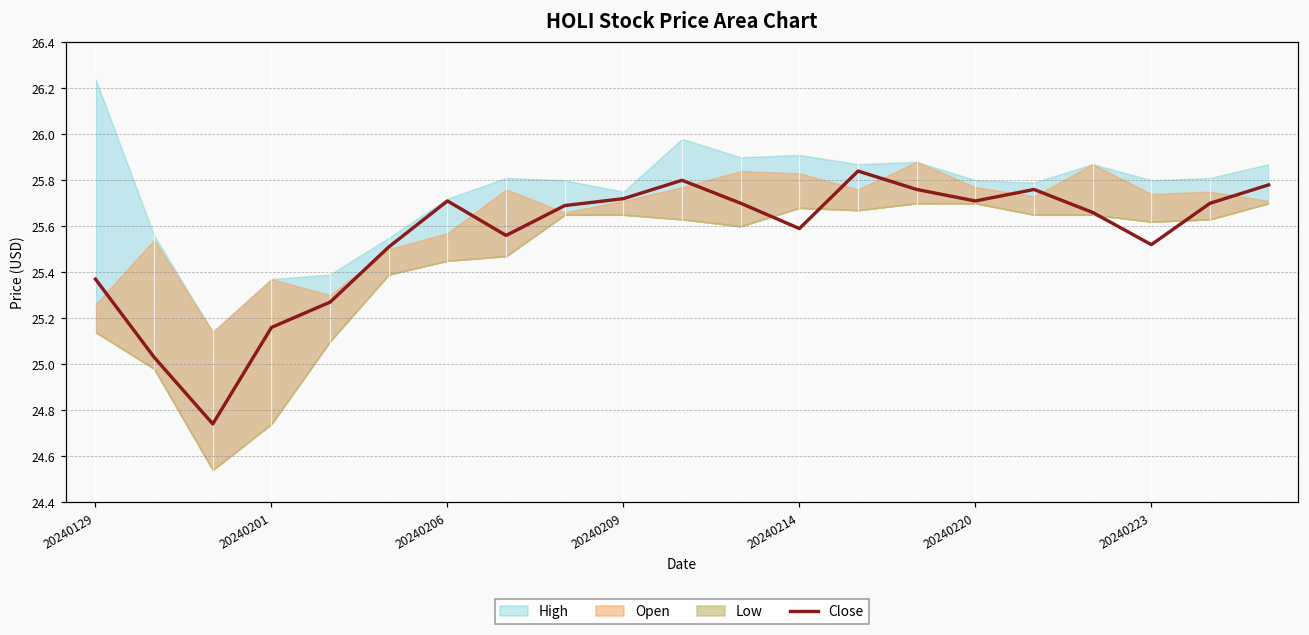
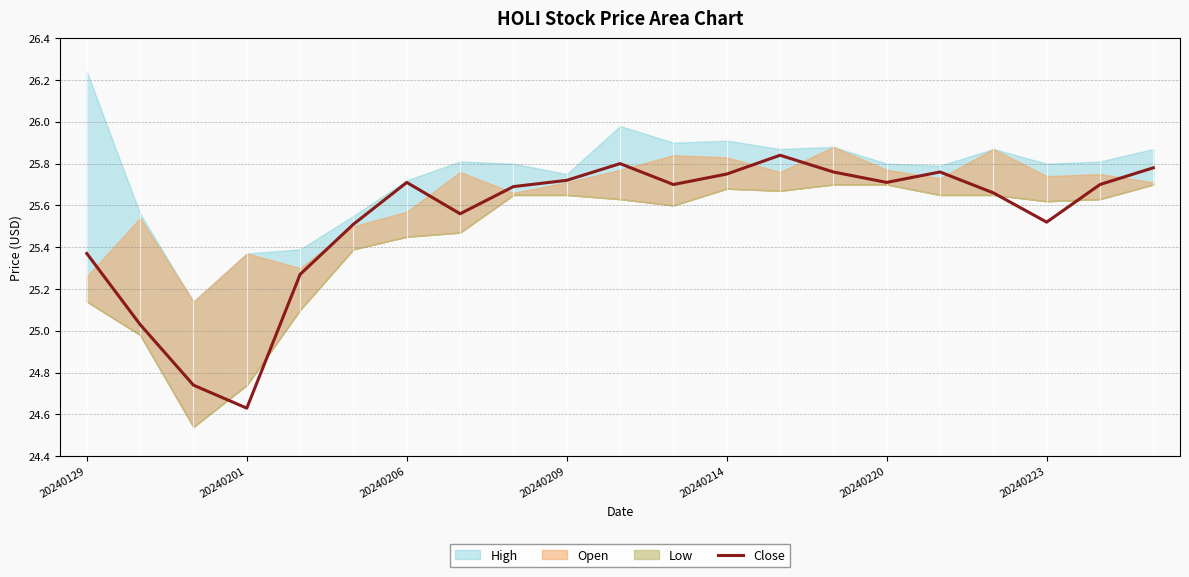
Close, 20240201: 25.16 -> 24.63
Close, 20240214: 25.59 -> 25.75
